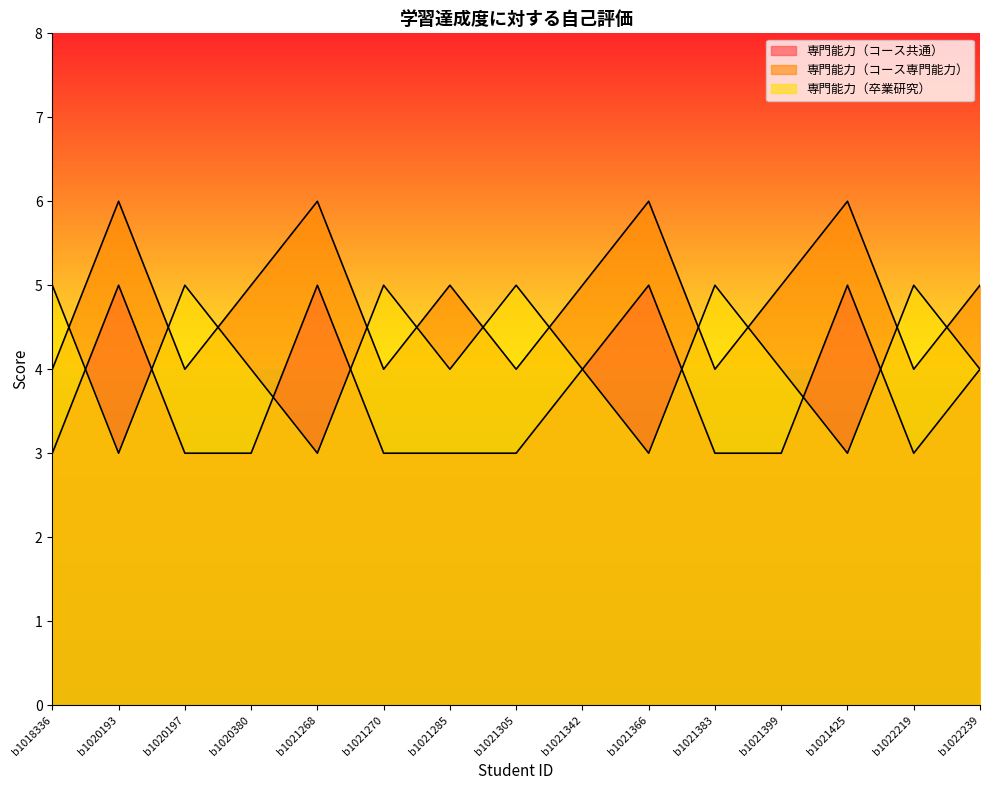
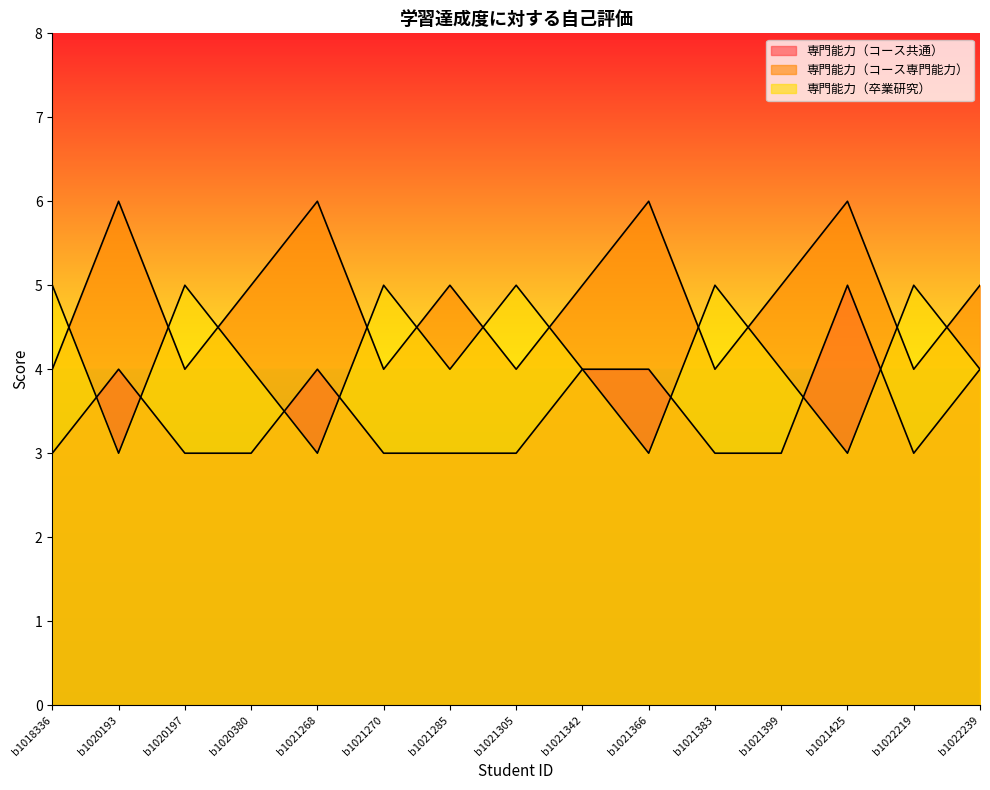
専門能力（コース共通）, b1020193: 5 -> 4
専門能力（コース共通）, b1021268: 5 -> 4
専門能力（コース共通）, b1021366: 5 -> 4
